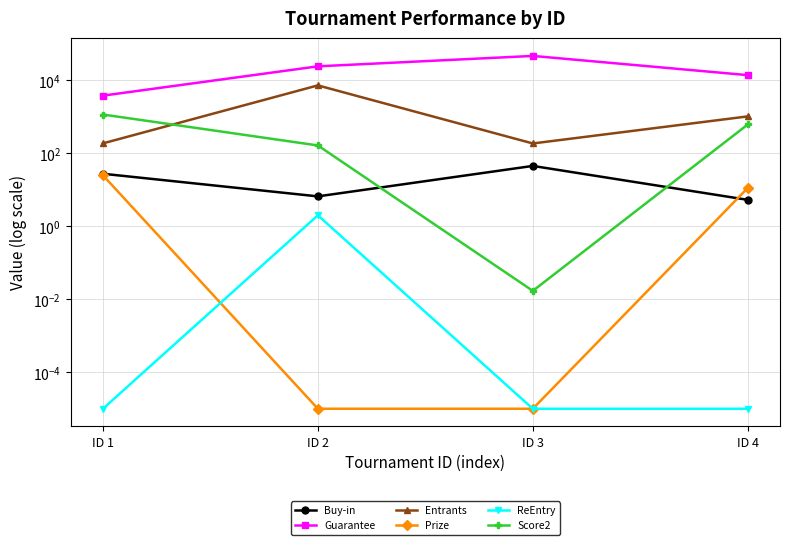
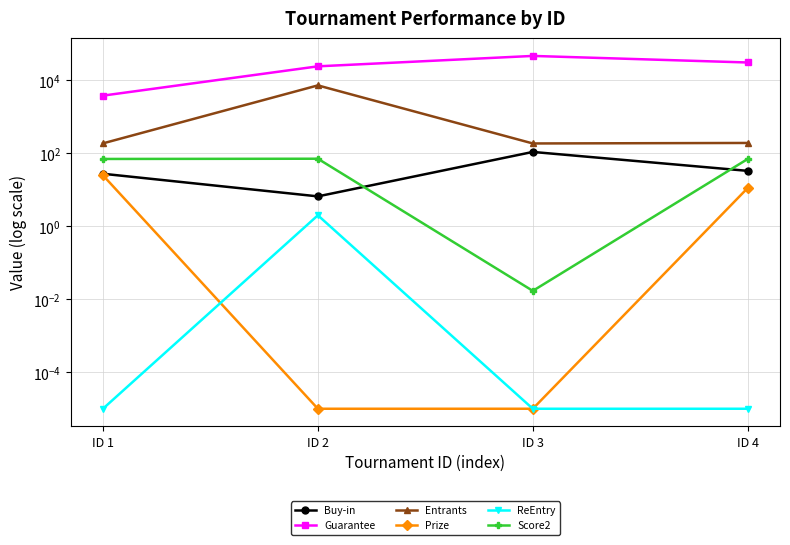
Score2, ID 1: 1200 -> 70
Score2, ID 2: 200 -> 70
Buy-in, ID 3: 50 -> 110
Buy-in, ID 4: 5 -> 30
Guarantee, ID 4: 14000 -> 30000
Entrants, ID 4: 1000 -> 200
Score2, ID 4: 600 -> 70
